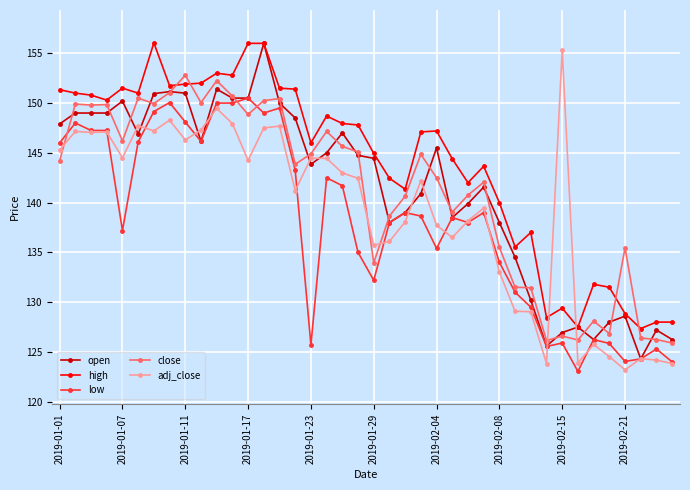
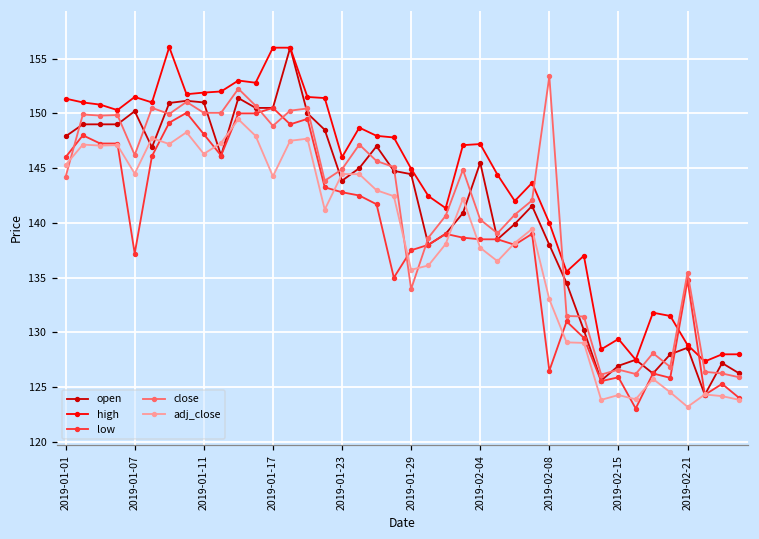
close, 2019-01-11: 153 -> 150
low, 2019-01-23: 126 -> 143
low, 2019-01-29: 132 -> 138
low, 2019-02-04: 135 -> 139
close, 2019-02-04: 143 -> 140
low, 2019-02-08: 134 -> 127
close, 2019-02-08: 136 -> 153
adj_close, 2019-02-15: 155 -> 124
low, 2019-02-21: 124 -> 135
